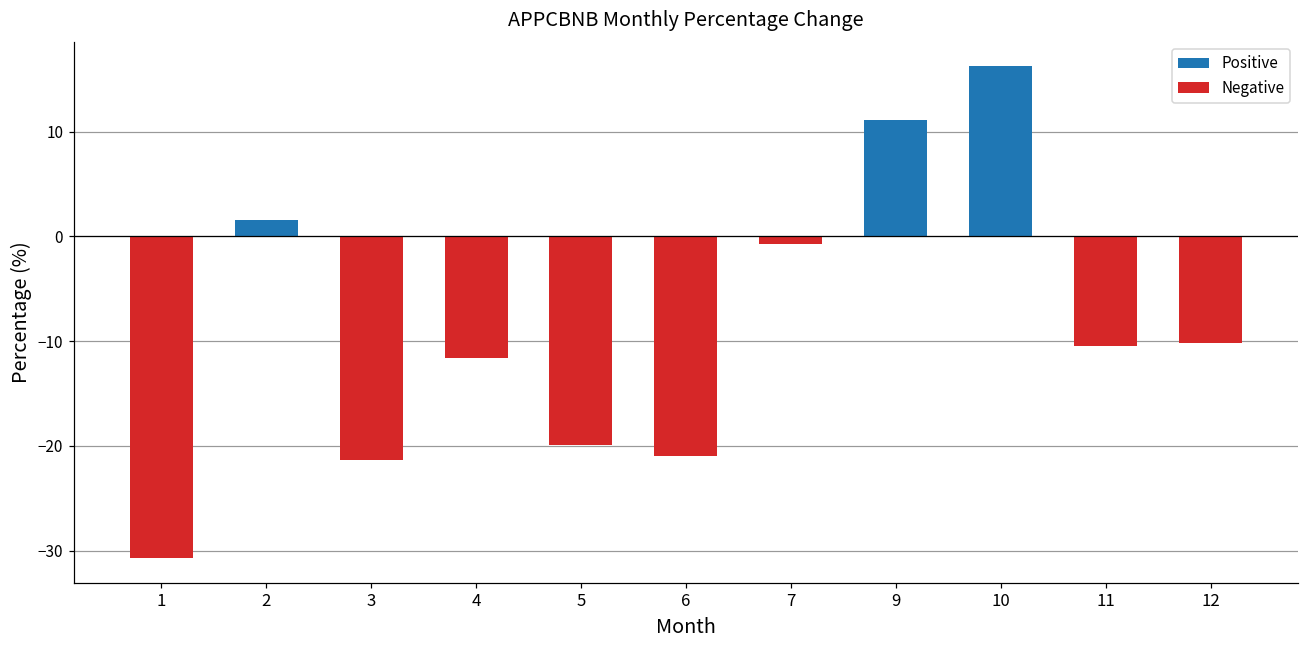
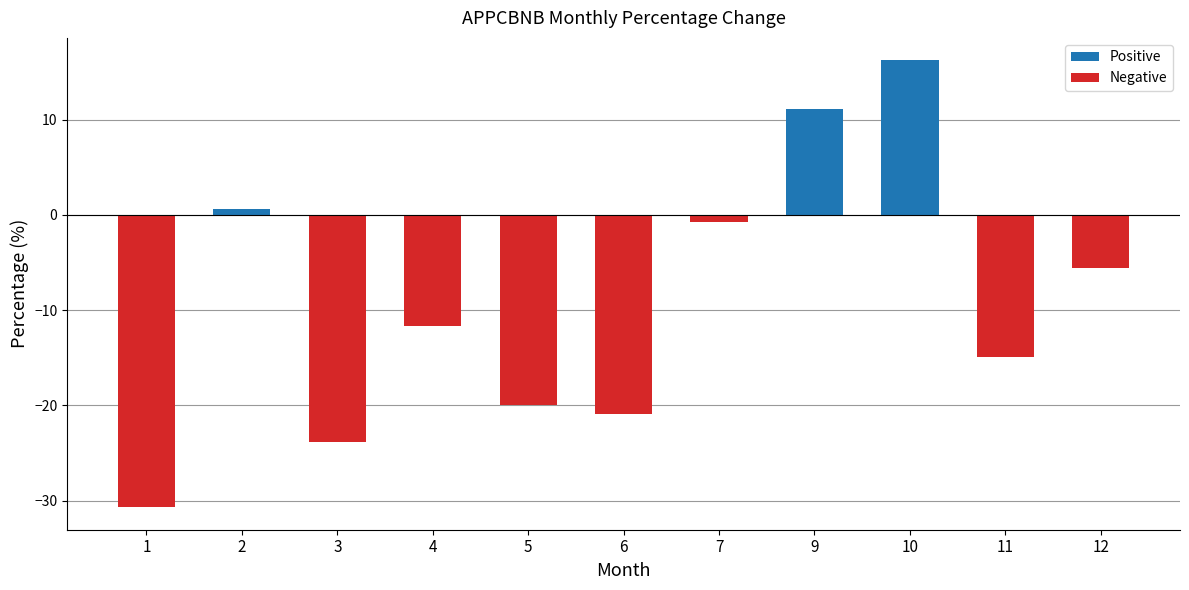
2: 2 -> 1
3: -21 -> -24
11: -10 -> -15
12: -10 -> -6
